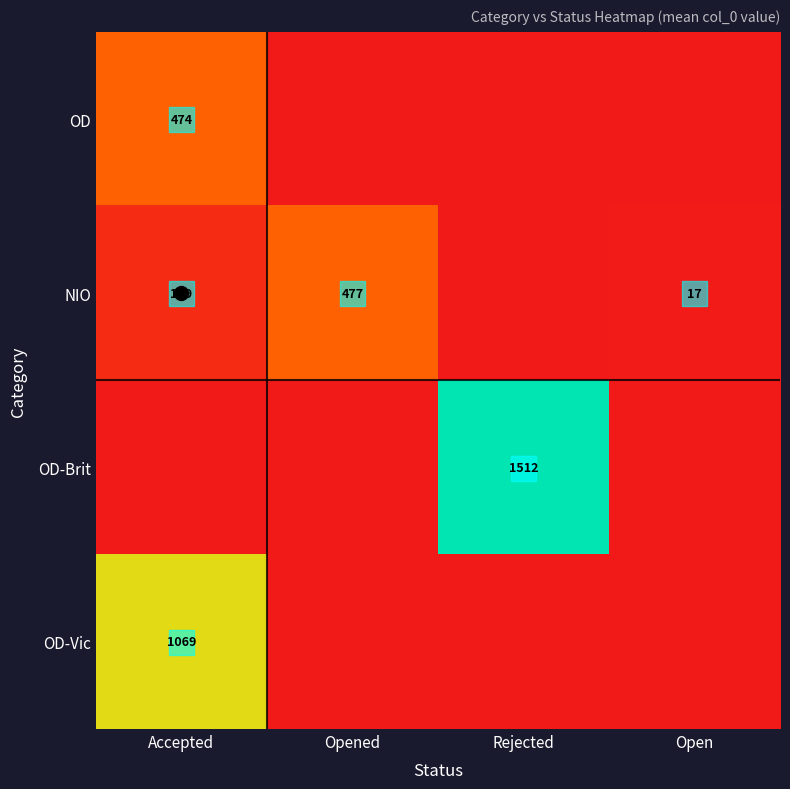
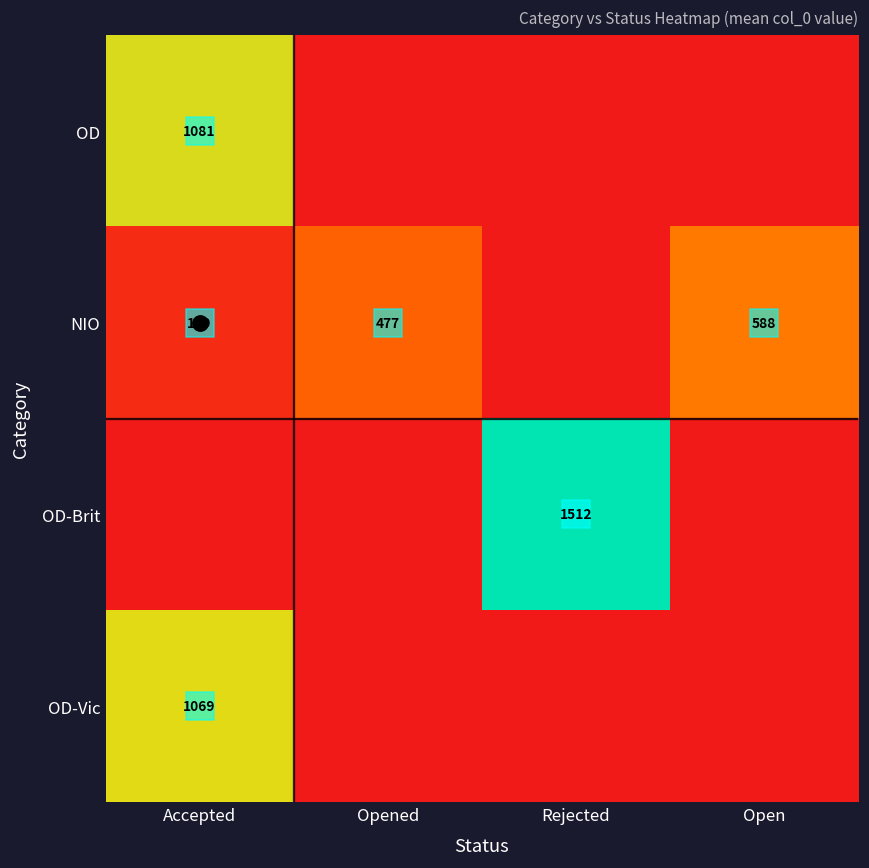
OD, Accepted: 474 -> 1081
NIO, Open: 17 -> 588
